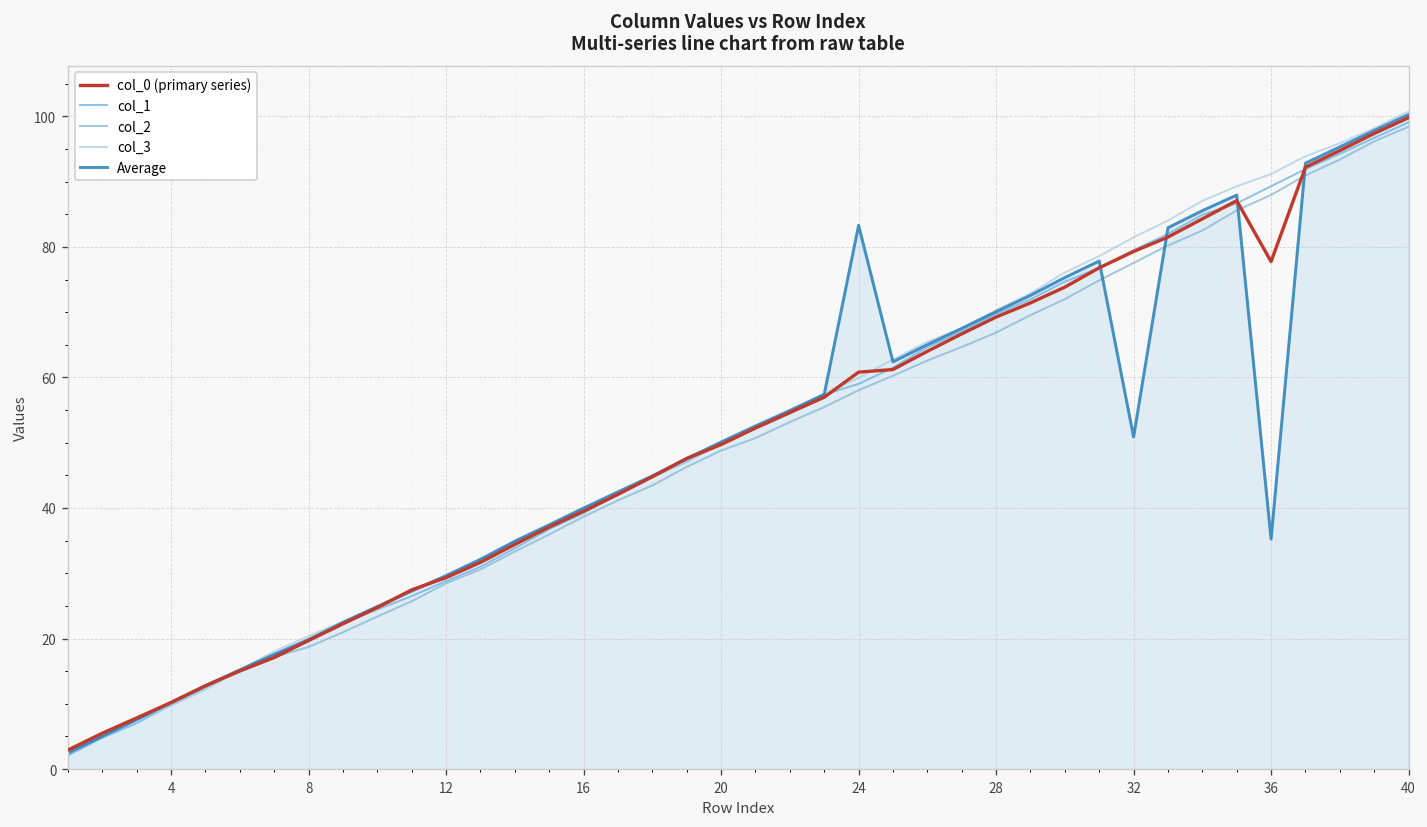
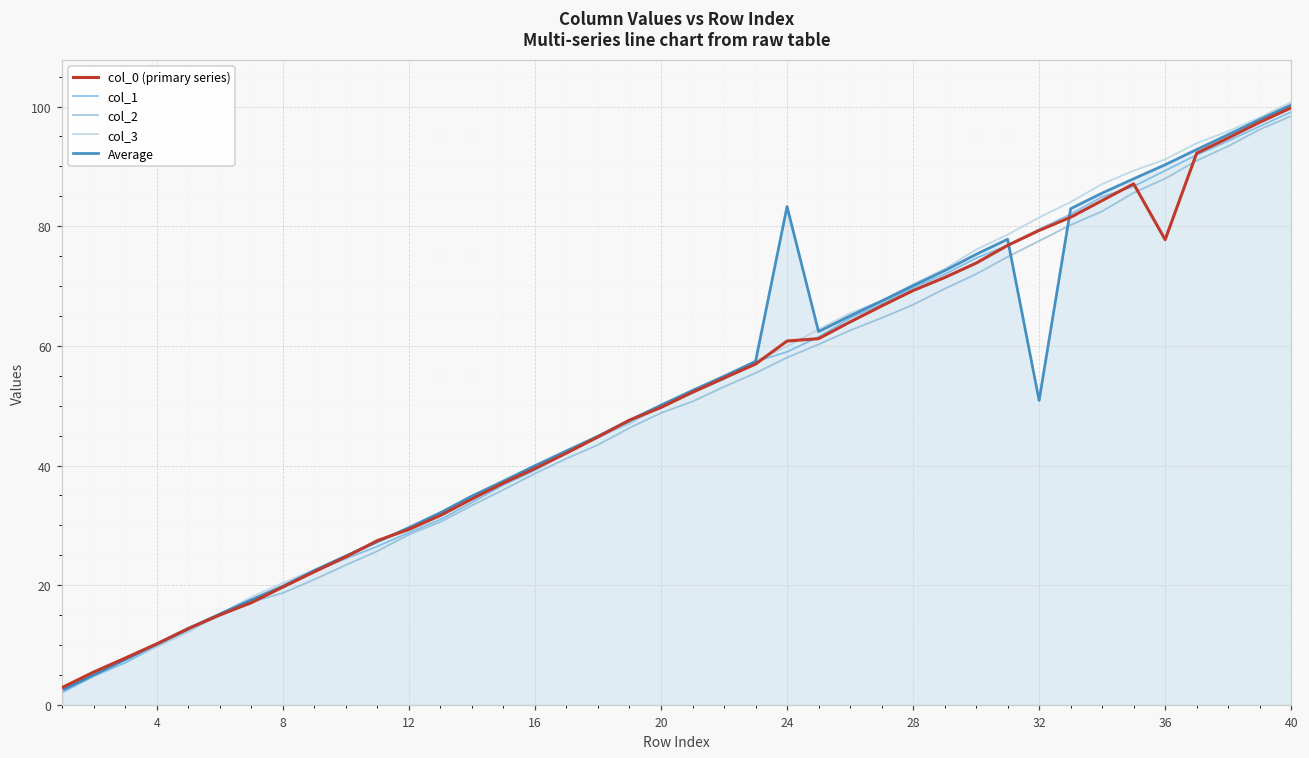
Average, 36: 35 -> 90
